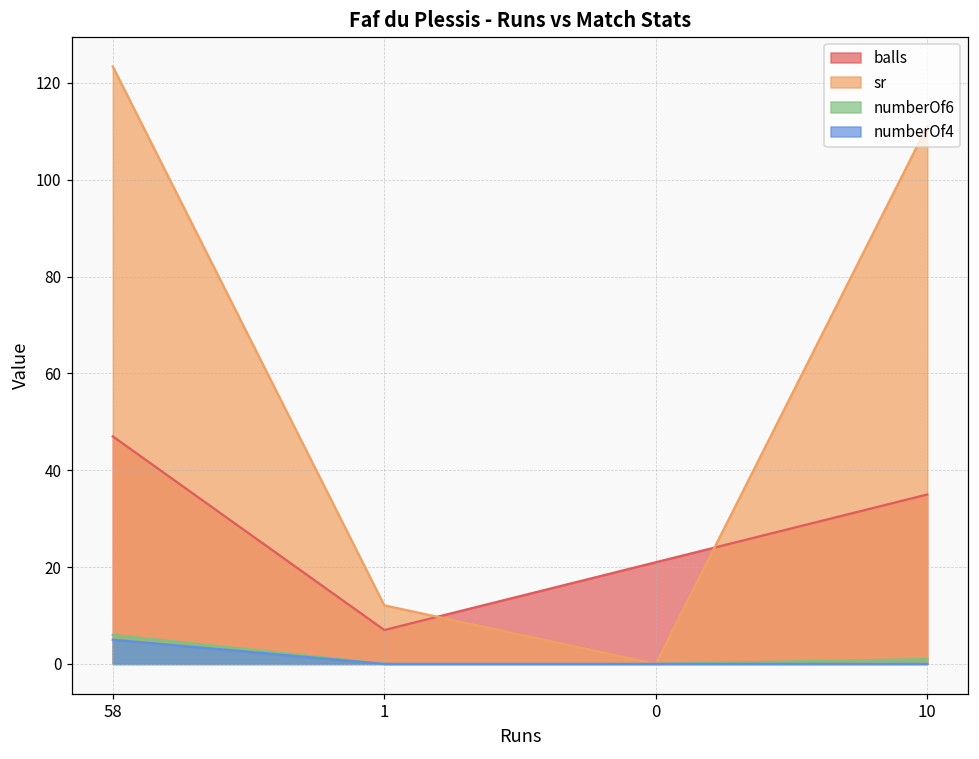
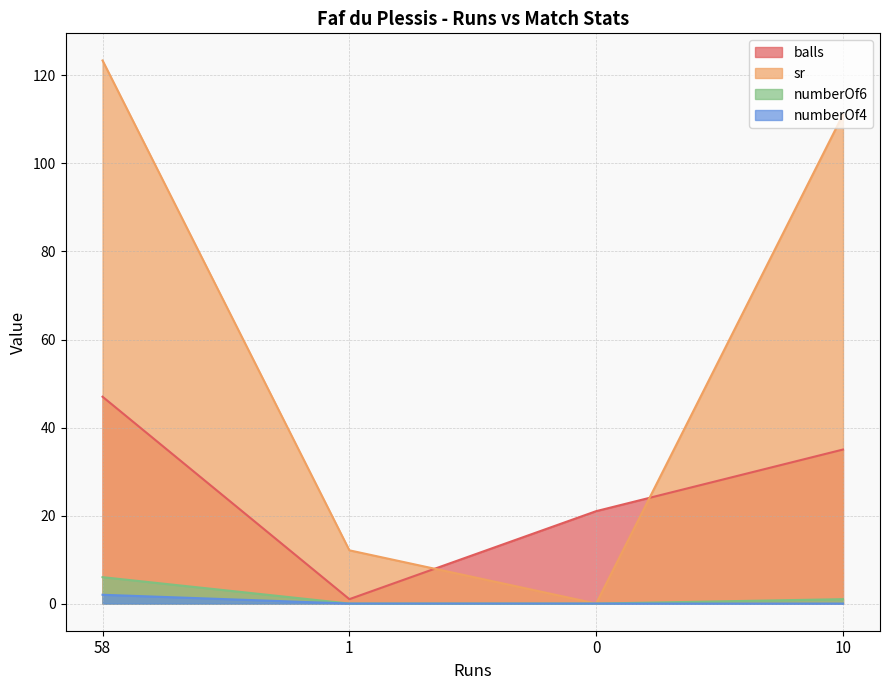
numberOf4, 58: 5 -> 2
balls, 1: 7 -> 1
